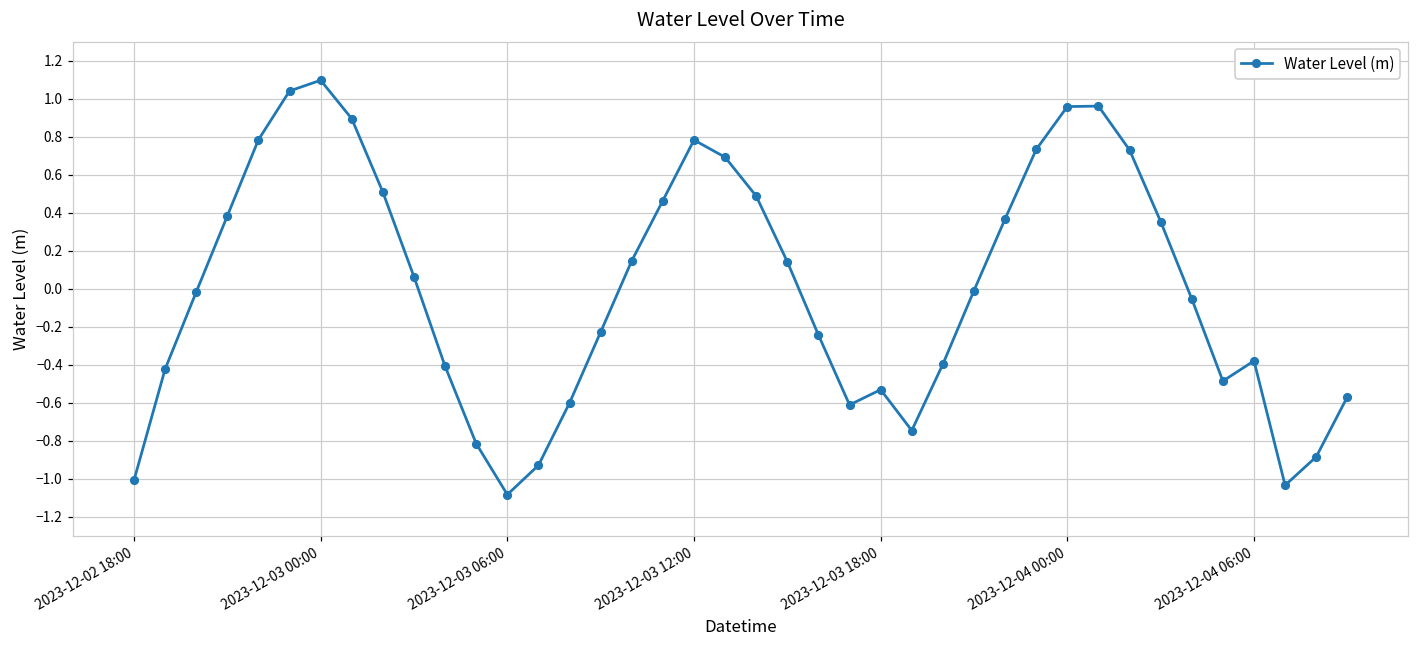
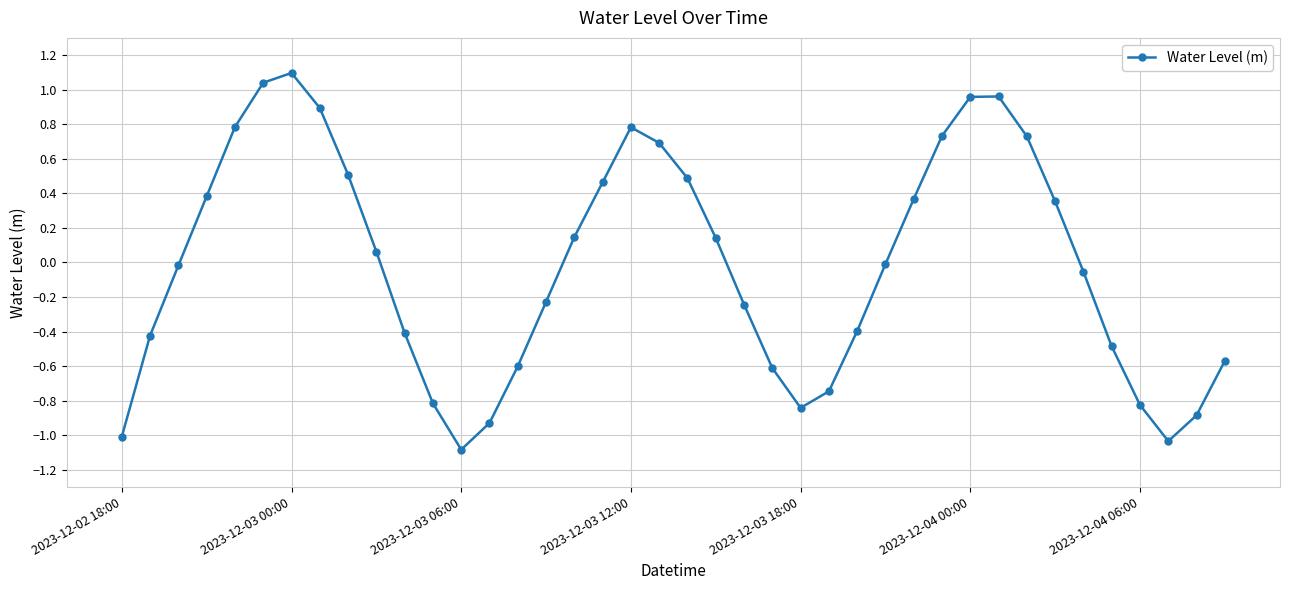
2023-12-03 18:00: -0.53 -> -0.84
2023-12-04 06:00: -0.38 -> -0.83
